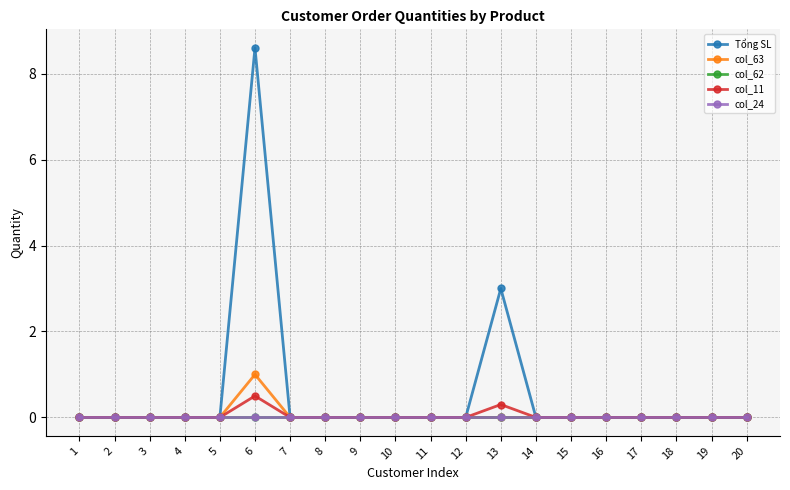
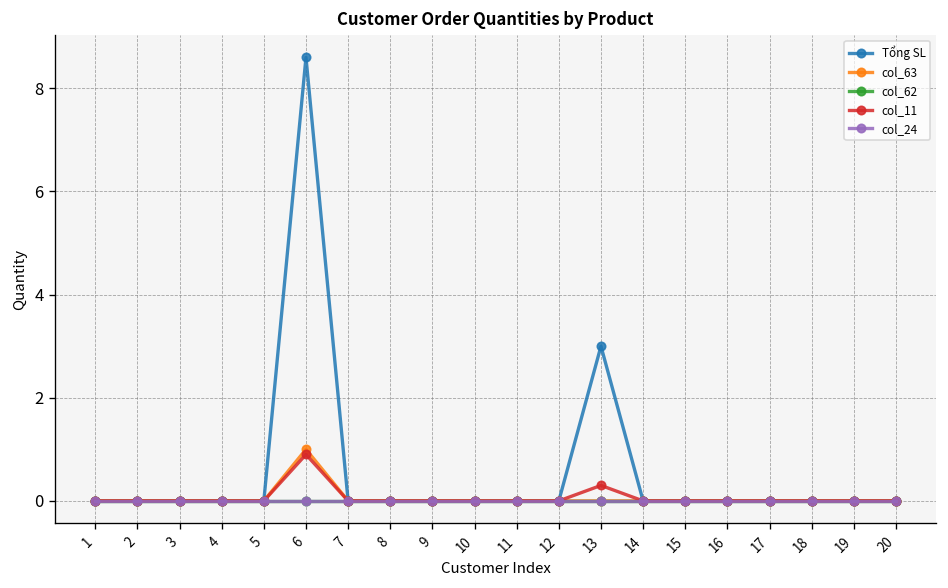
col_11, 6: 0.5 -> 0.9
